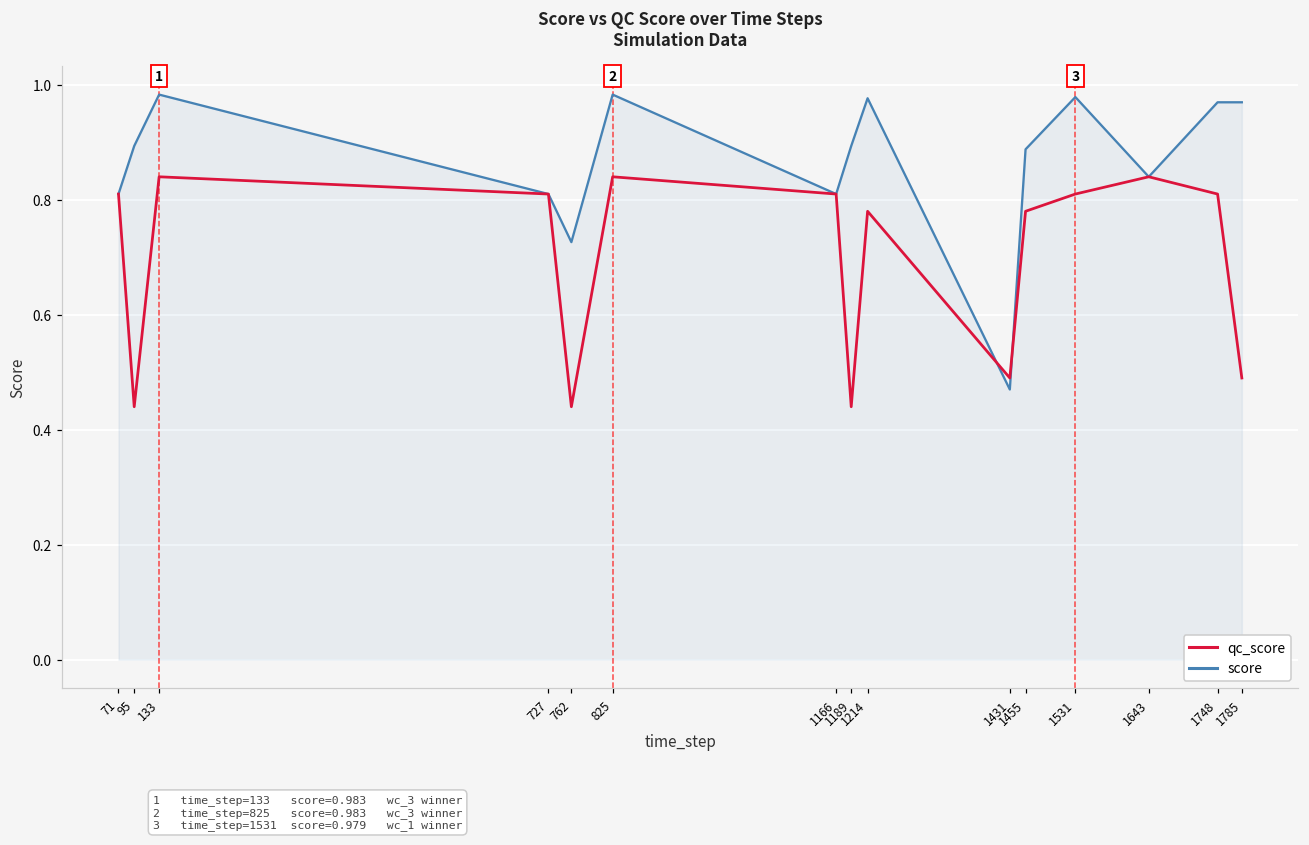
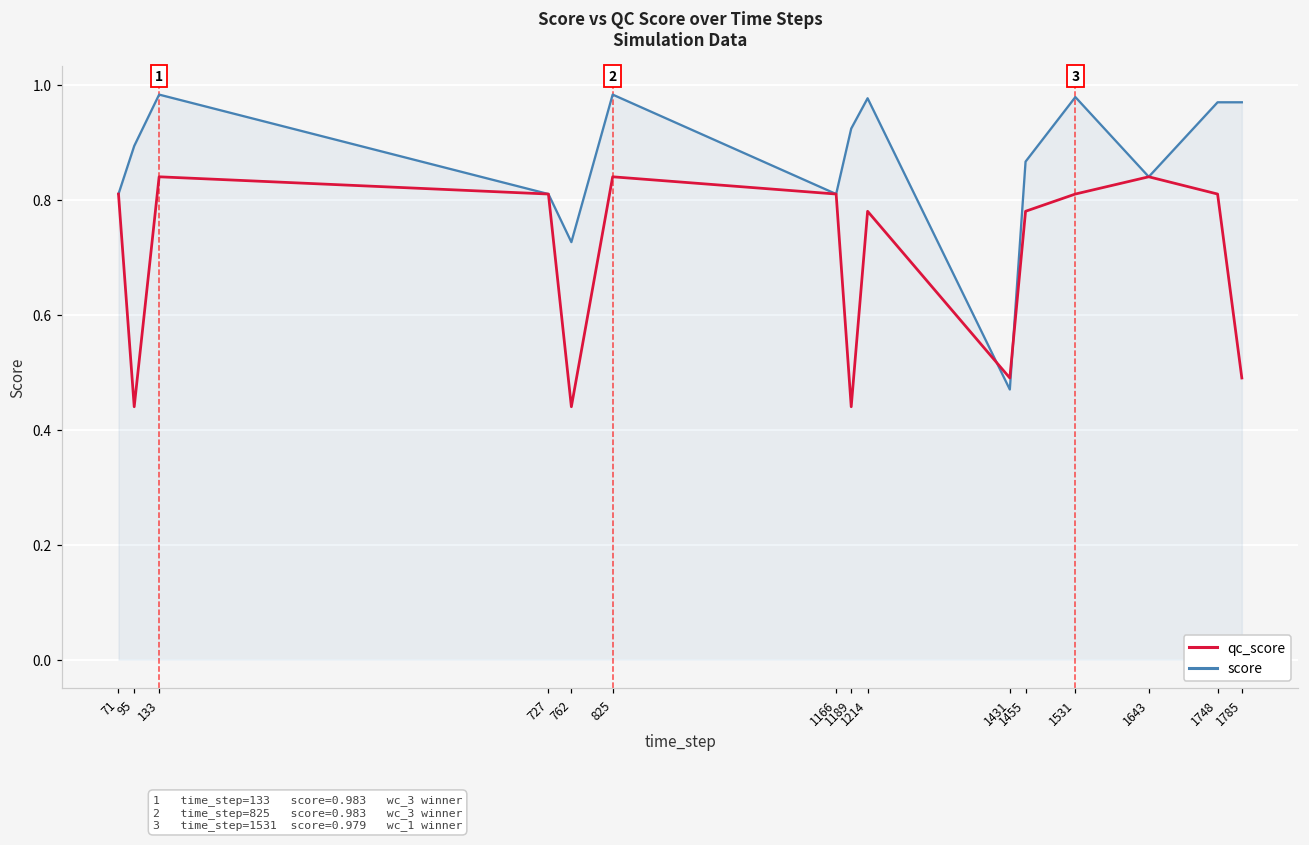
score, 1189: 0.89 -> 0.92
score, 1455: 0.89 -> 0.87
